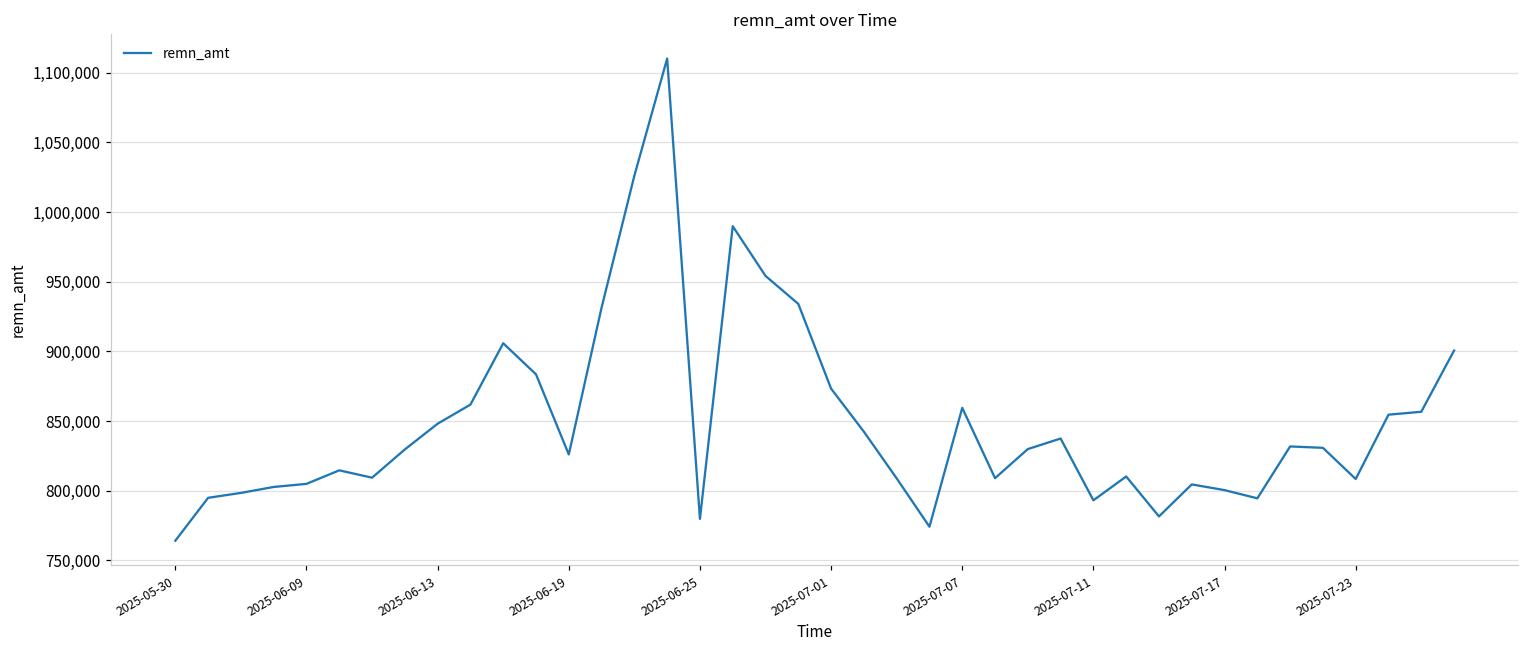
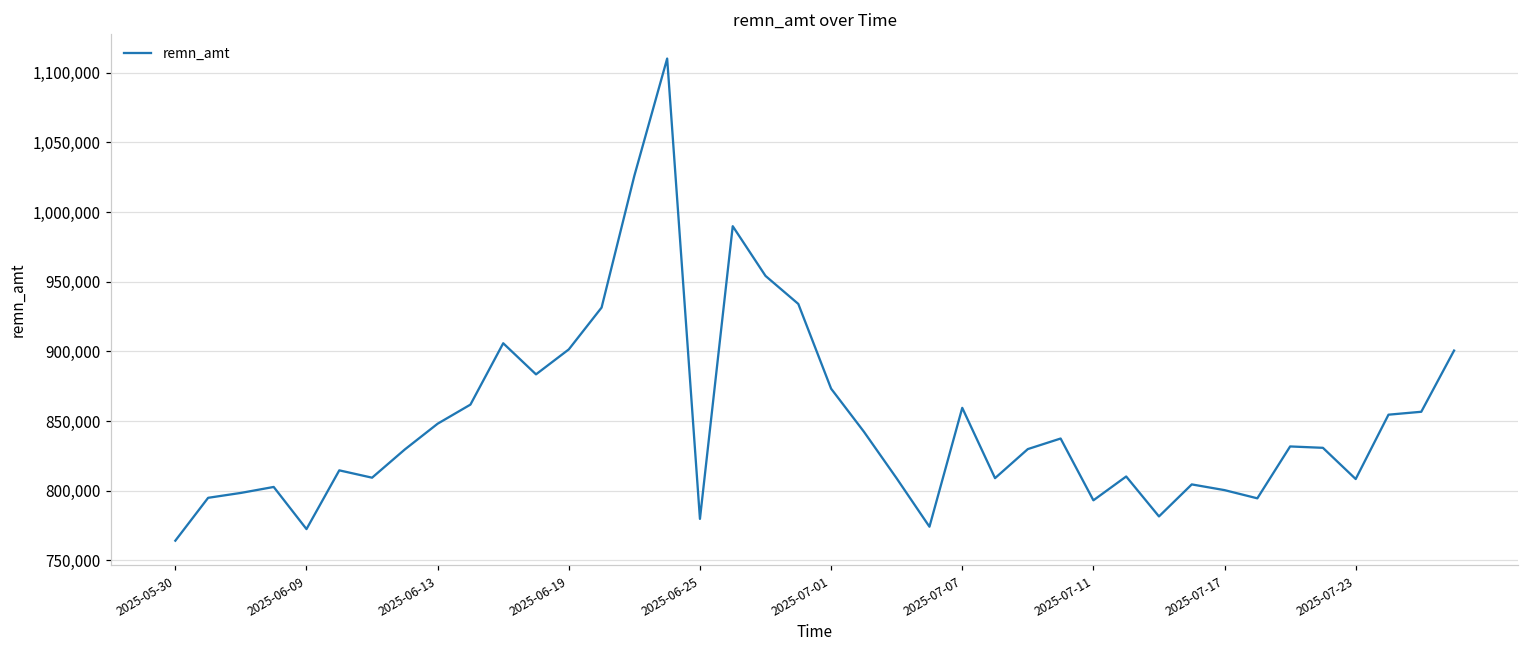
2025-06-09: 805,000 -> 772,000
2025-06-19: 826,000 -> 901,000
